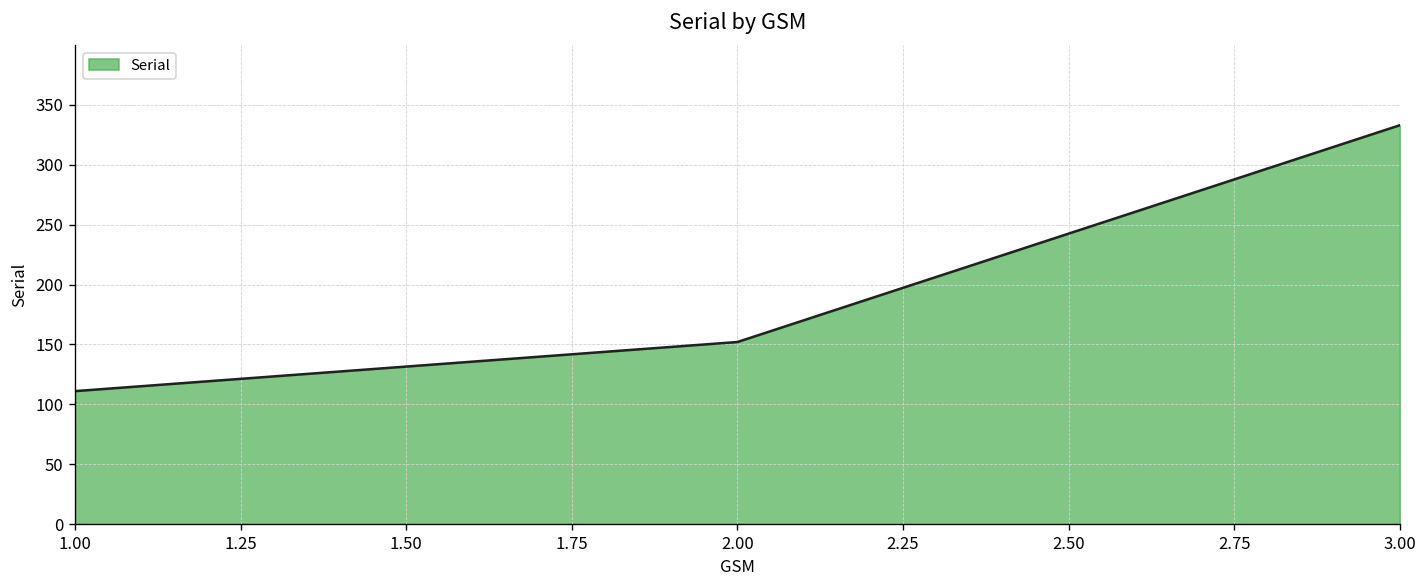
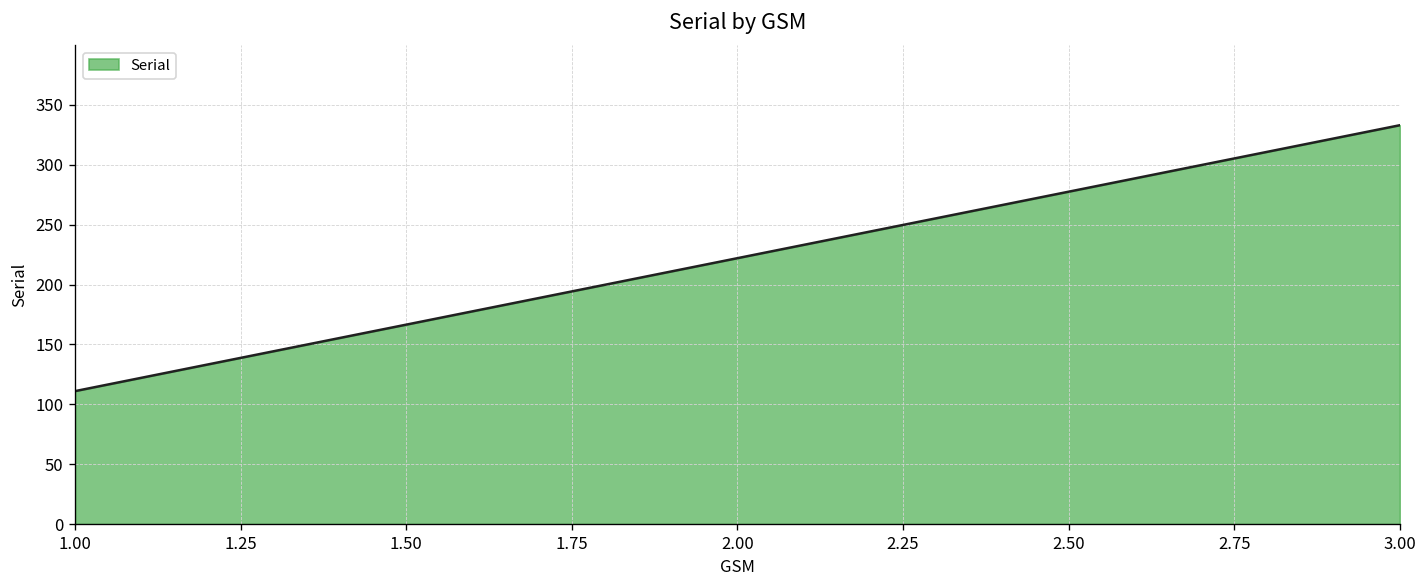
2.00: 150 -> 220
